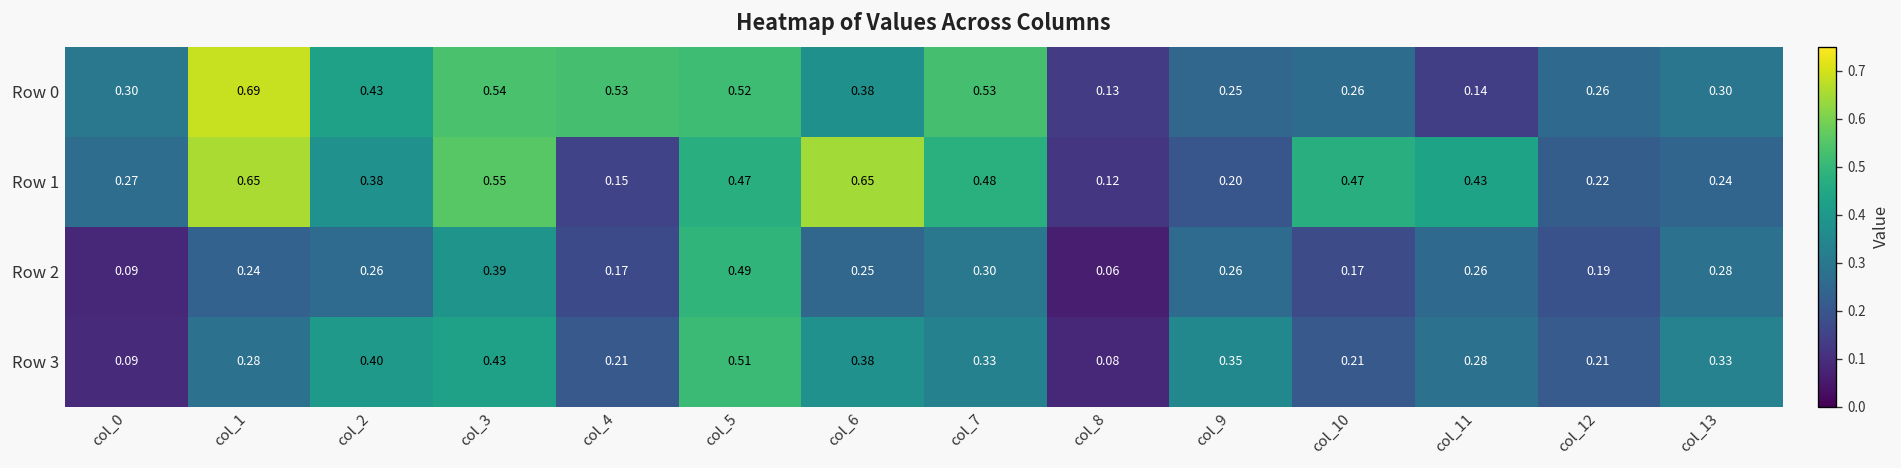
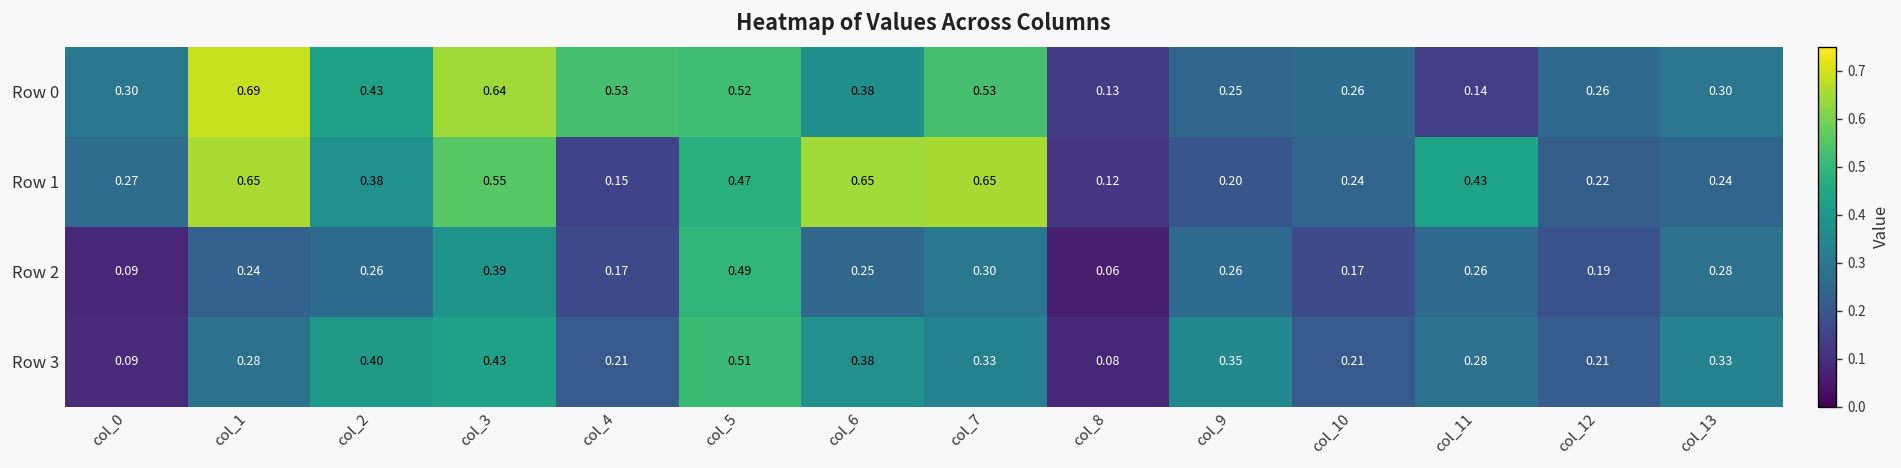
Row 0, col_3: 0.54 -> 0.64
Row 1, col_7: 0.48 -> 0.65
Row 1, col_10: 0.47 -> 0.24
